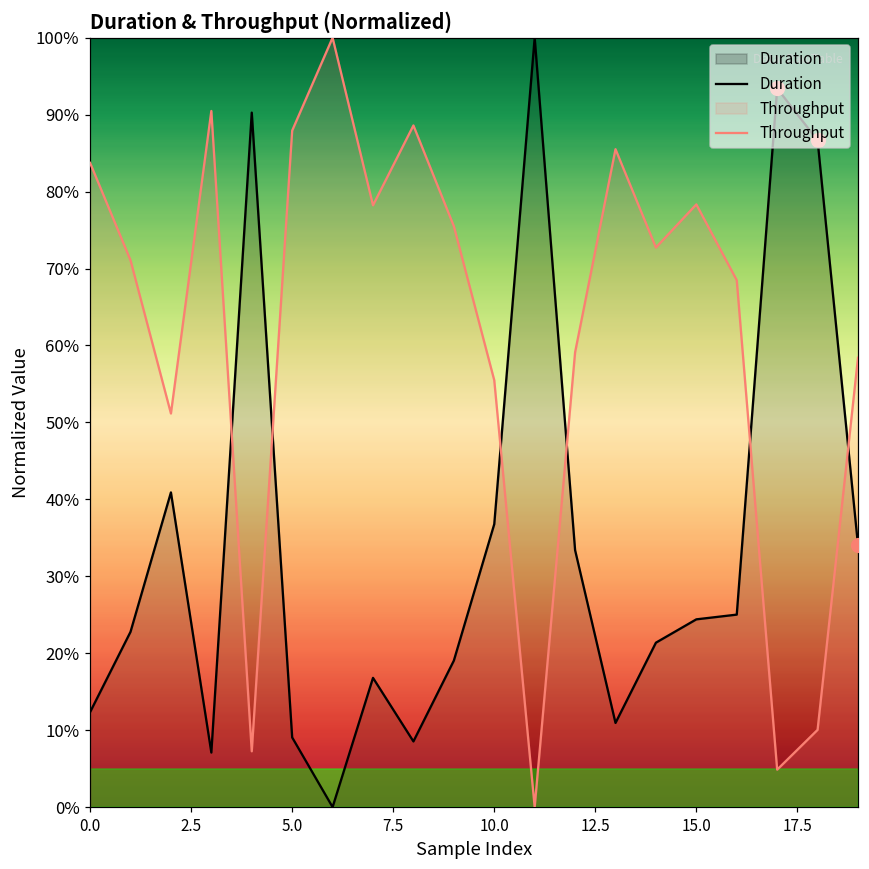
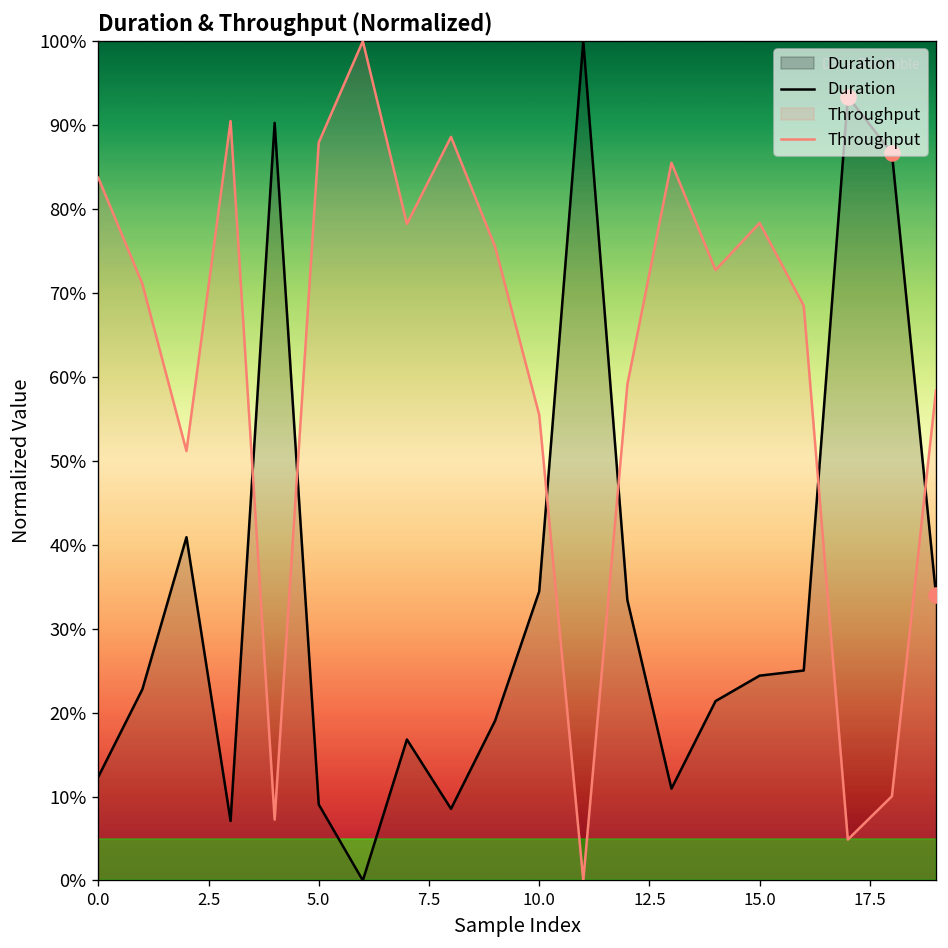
Duration, 10.0: 37% -> 34%
